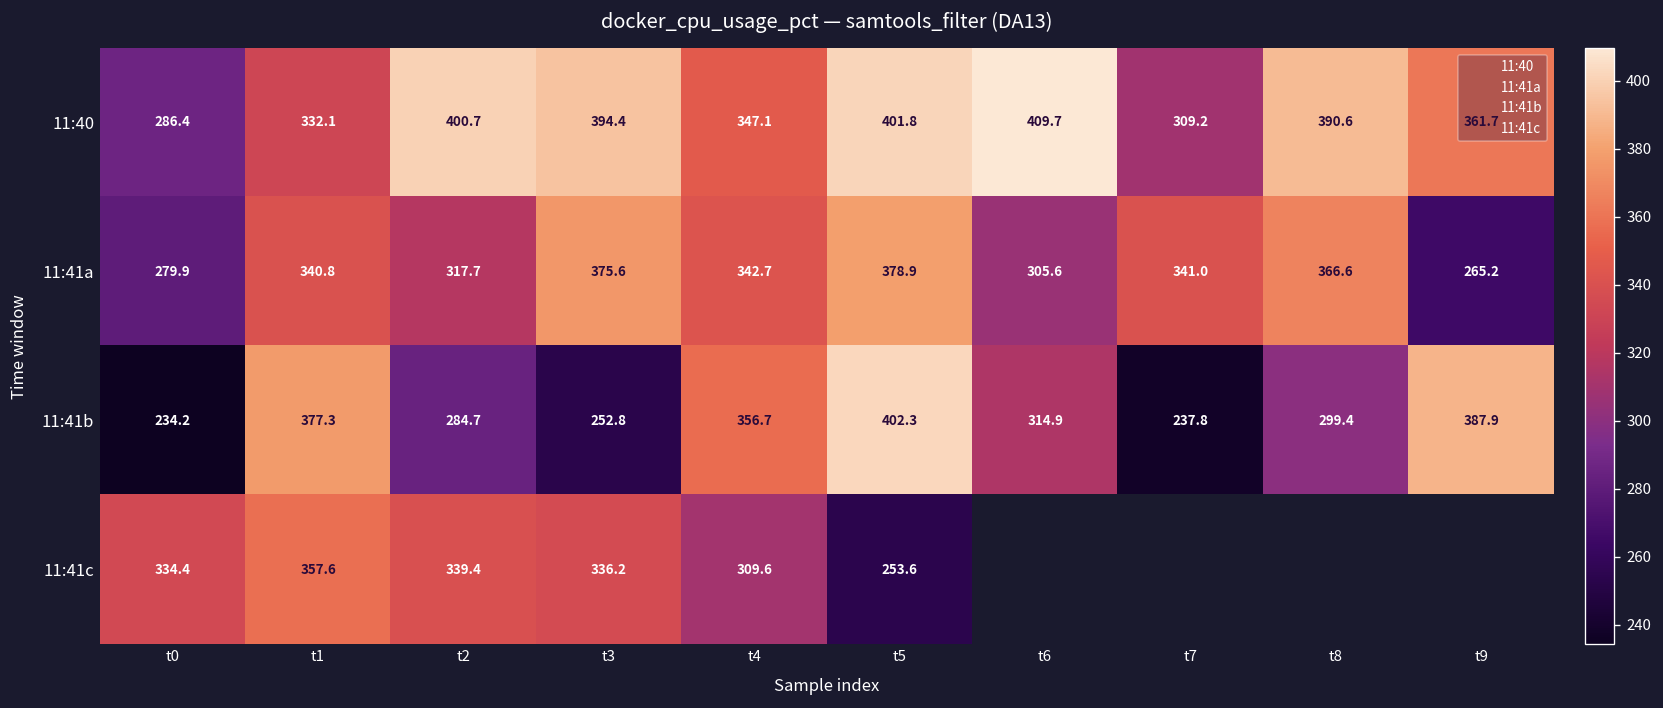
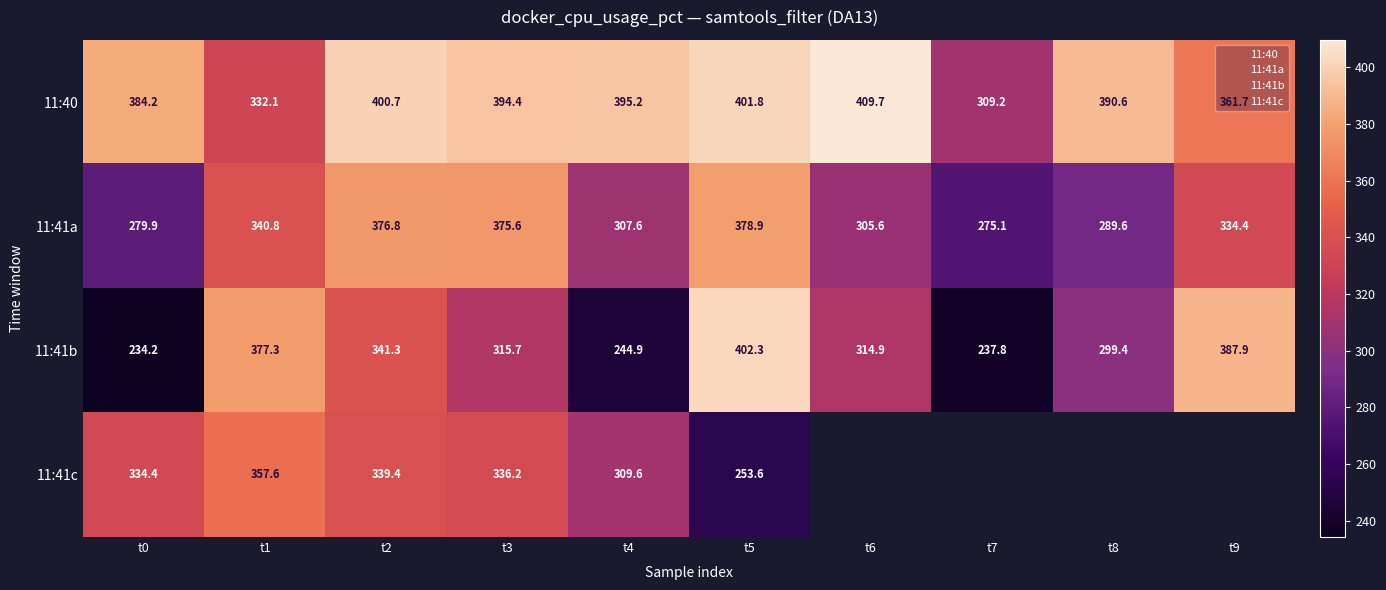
11:40, t0: 286.4 -> 384.2
11:40, t4: 347.1 -> 395.2
11:41a, t2: 317.7 -> 376.8
11:41a, t4: 342.7 -> 307.6
11:41a, t7: 341.0 -> 275.1
11:41a, t8: 366.6 -> 289.6
11:41a, t9: 265.2 -> 334.4
11:41b, t2: 284.7 -> 341.3
11:41b, t3: 252.8 -> 315.7
11:41b, t4: 356.7 -> 244.9
